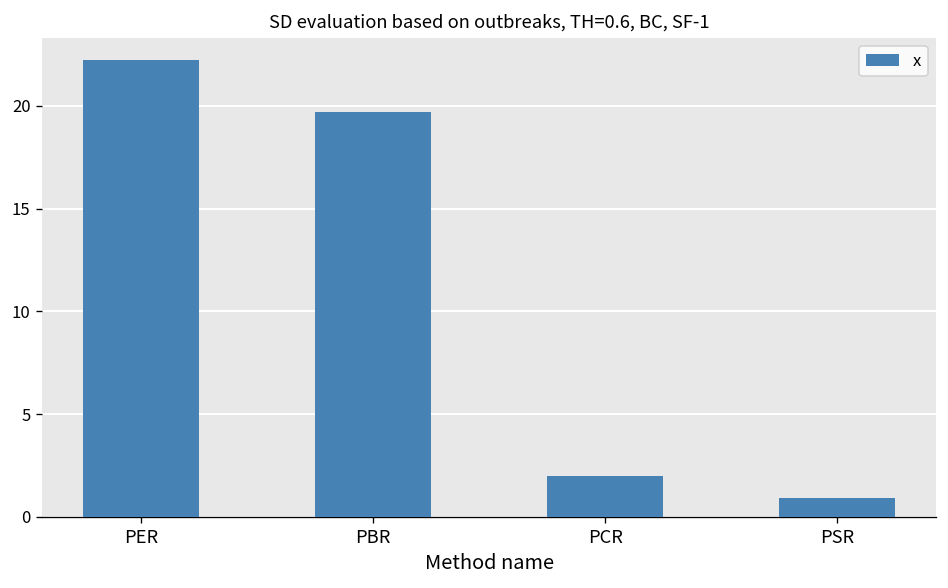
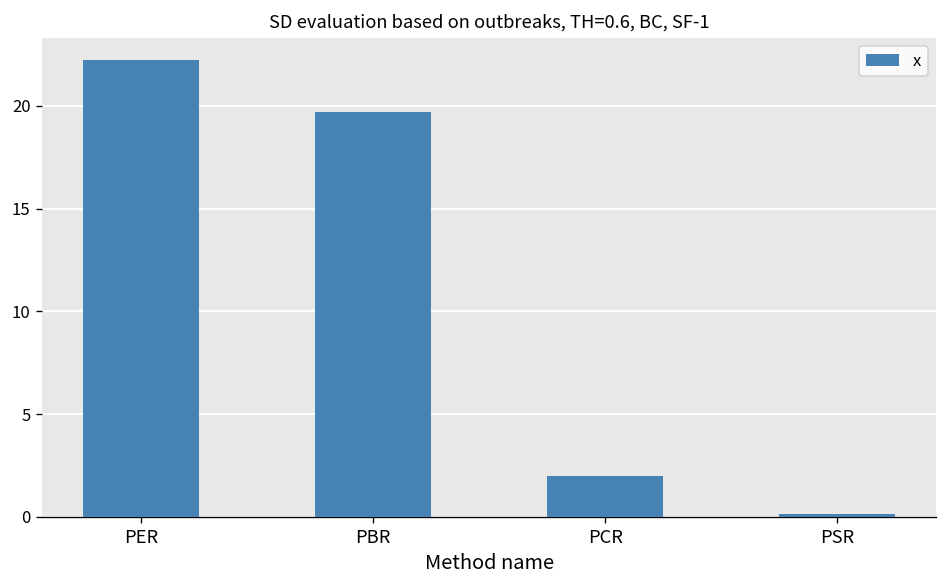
PSR: 0.9 -> 0.2
